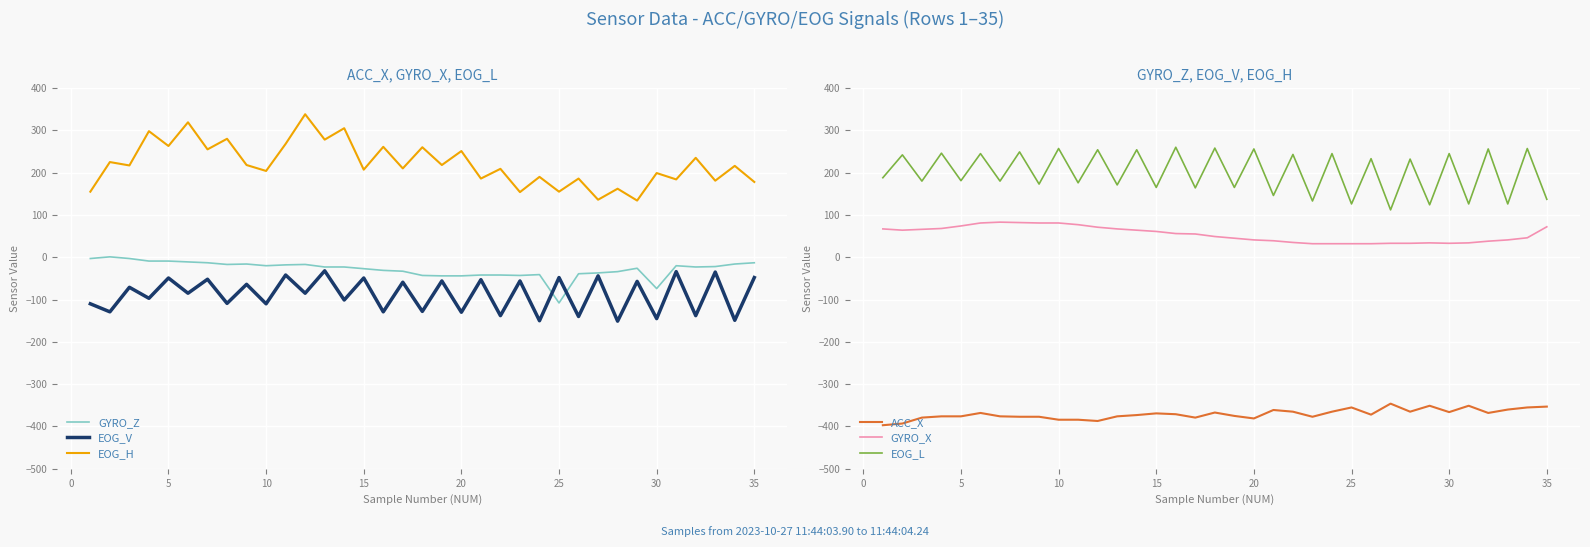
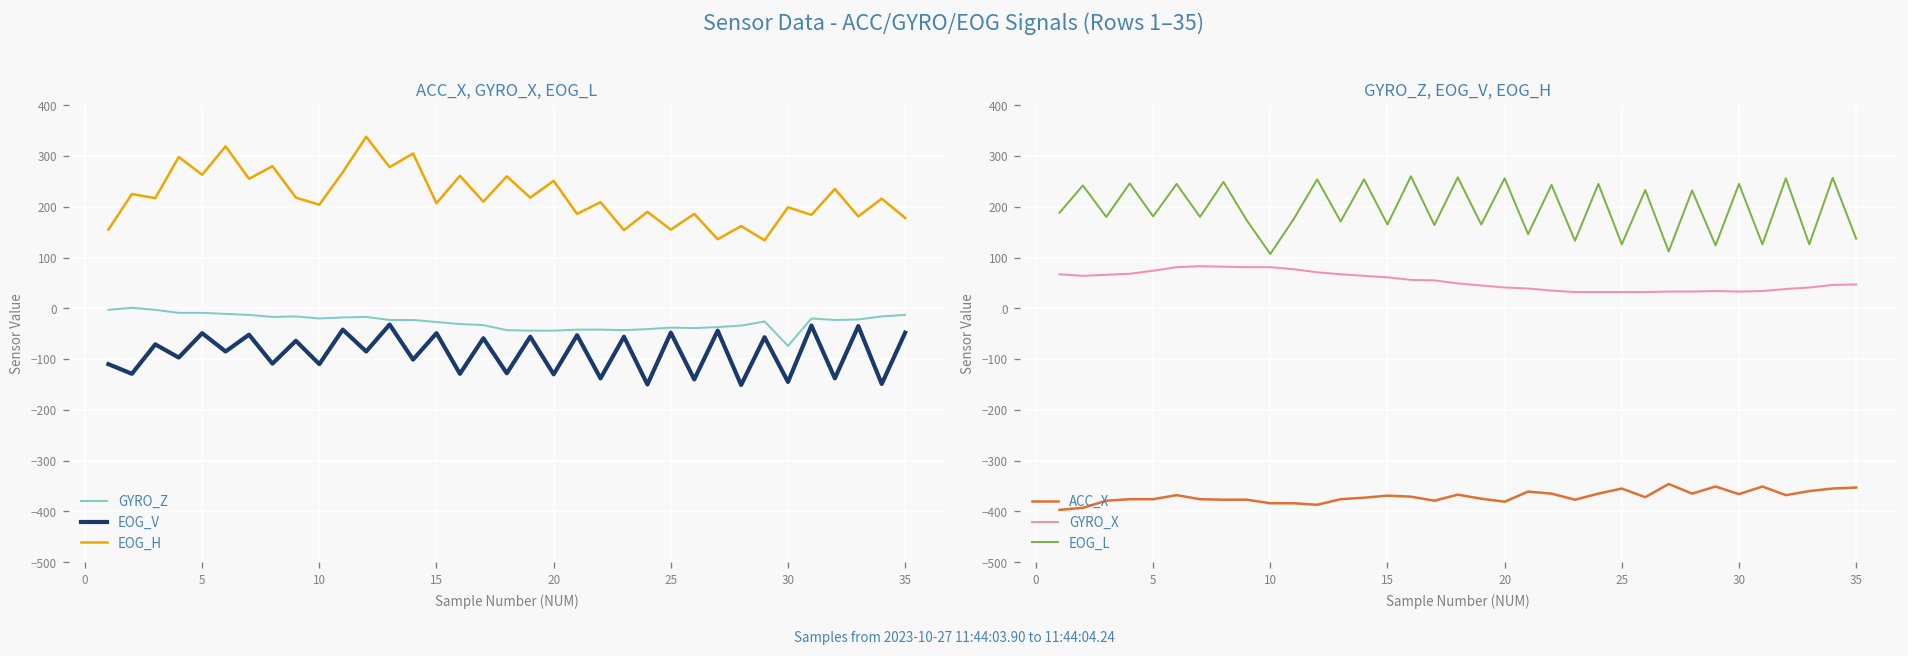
ACC_X, GYRO_X, EOG_L, GYRO_Z, 25: -110 -> -40
GYRO_Z, EOG_V, EOG_H, EOG_L, 10: 260 -> 110
GYRO_Z, EOG_V, EOG_H, GYRO_X, 35: 70 -> 50
